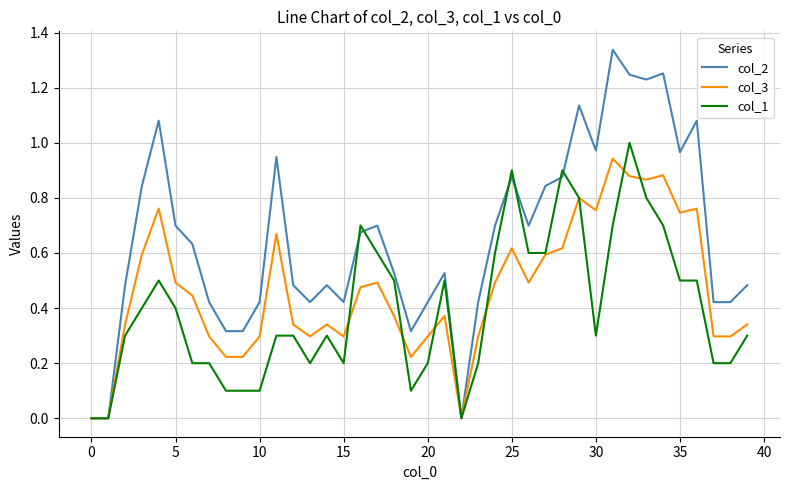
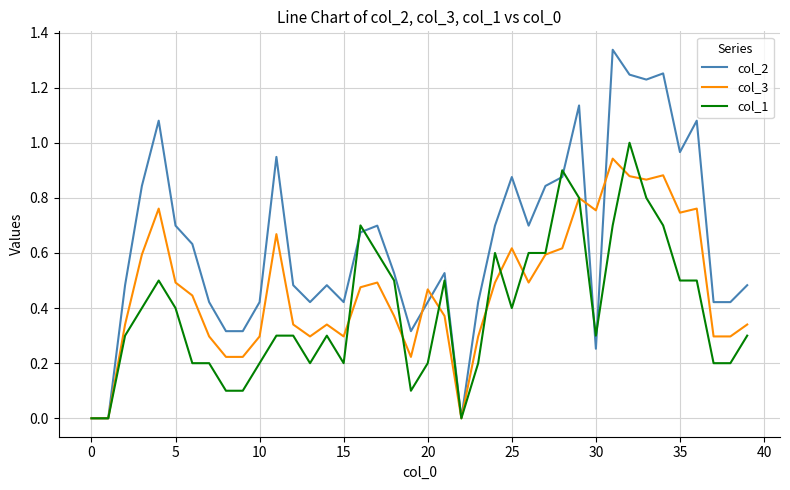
col_1, 10: 0.1 -> 0.2
col_3, 20: 0.30 -> 0.47
col_1, 25: 0.9 -> 0.4
col_2, 30: 0.97 -> 0.25
